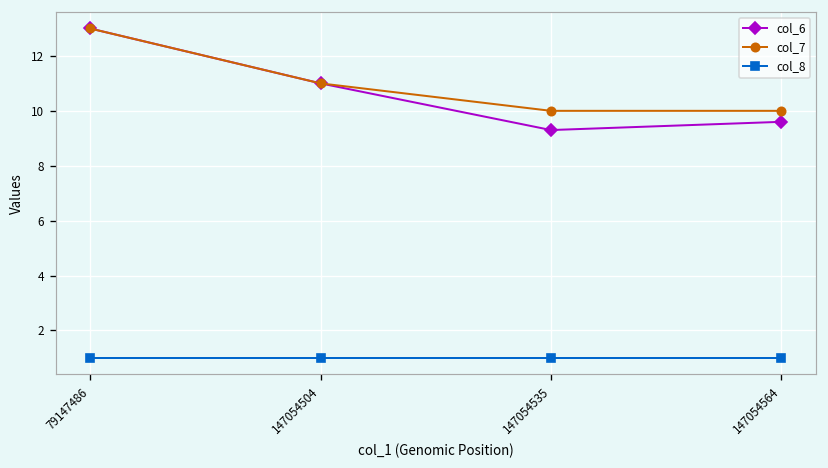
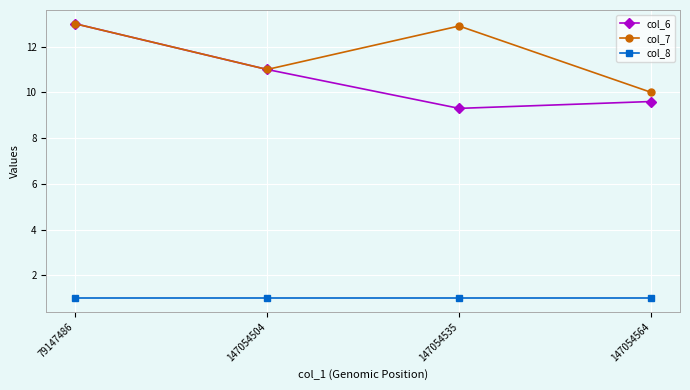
col_7, 147054535: 10.0 -> 12.9
